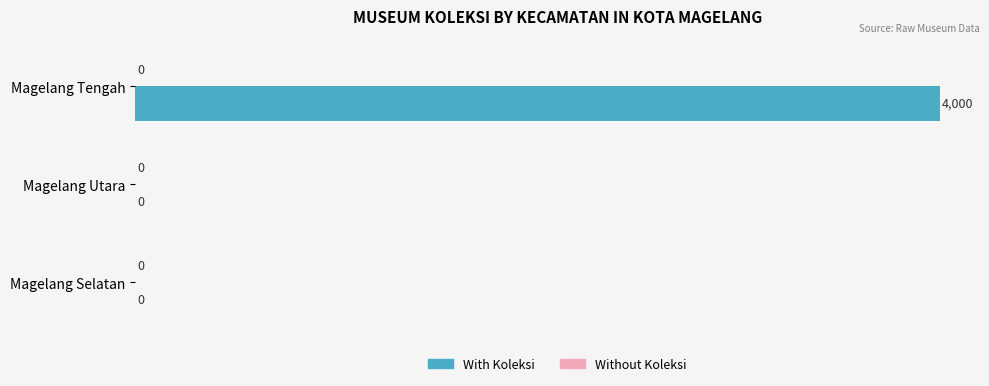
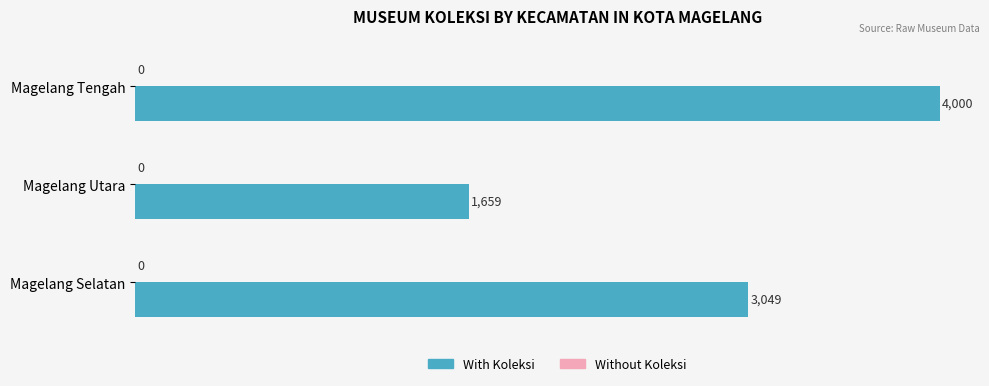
With Koleksi, Magelang Utara: 0 -> 1,659
With Koleksi, Magelang Selatan: 0 -> 3,049
